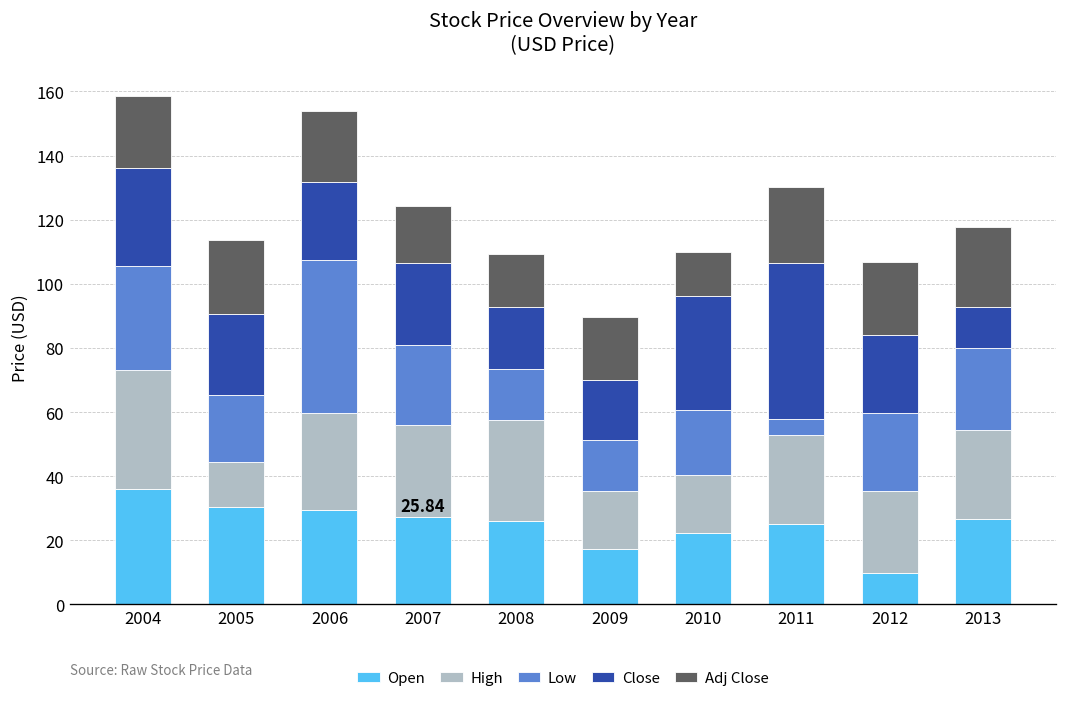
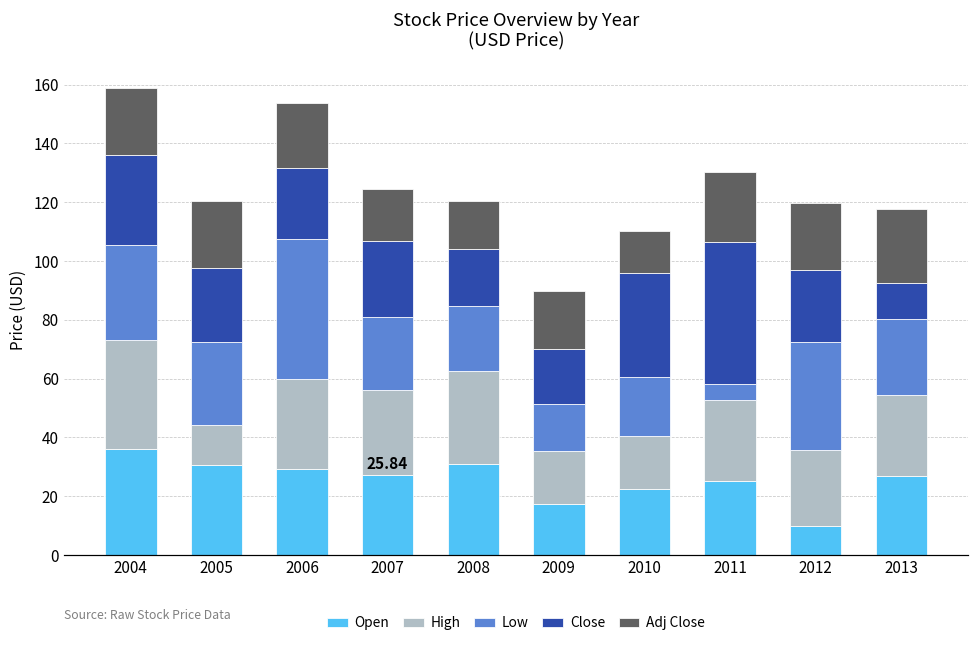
Low, 2005: 21 -> 28
Open, 2008: 26 -> 31
Low, 2008: 16 -> 22
Low, 2012: 24 -> 37
